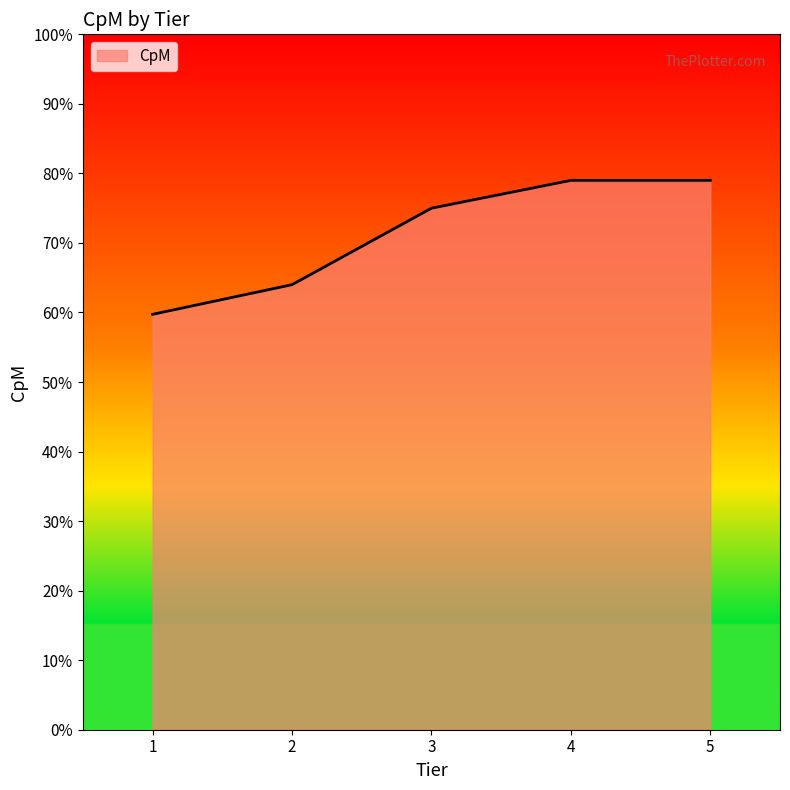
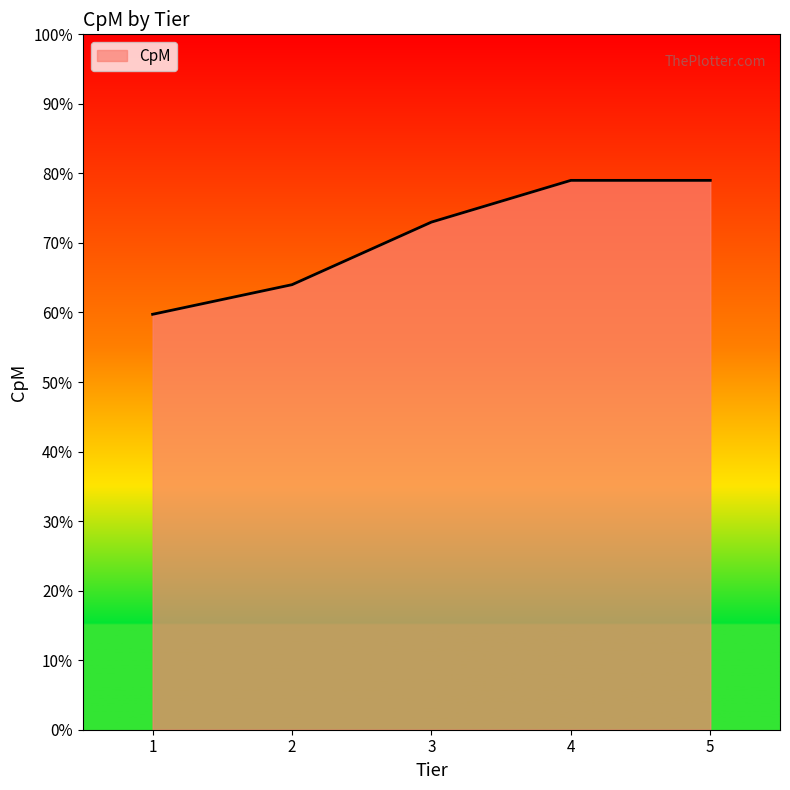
3: 75% -> 73%
